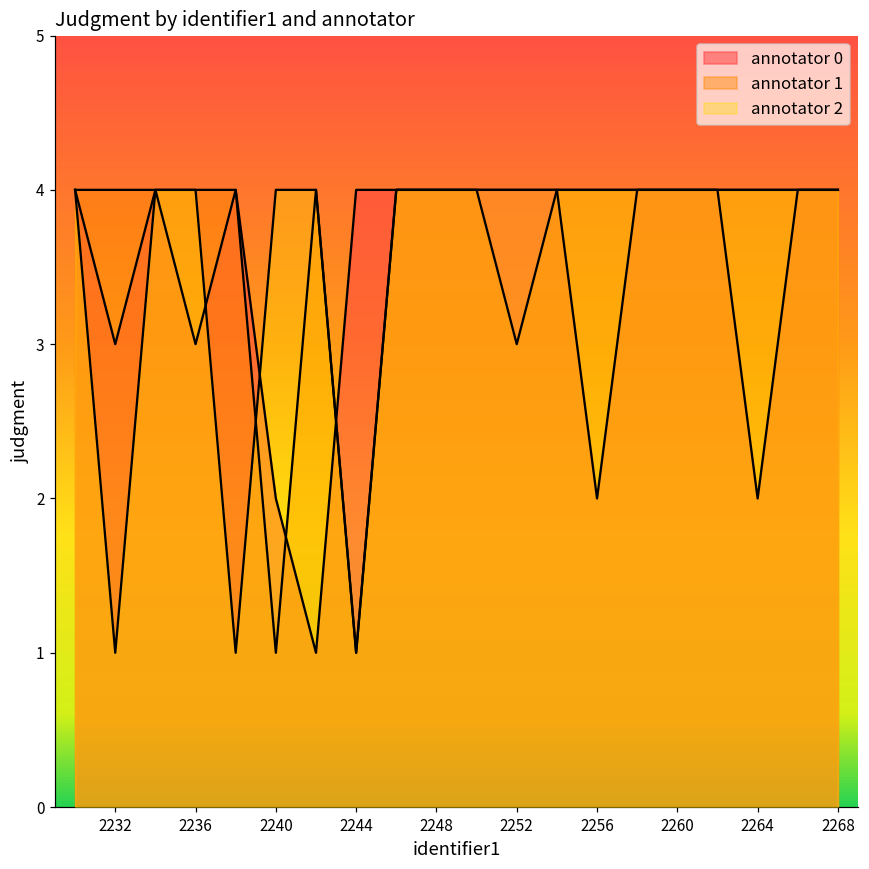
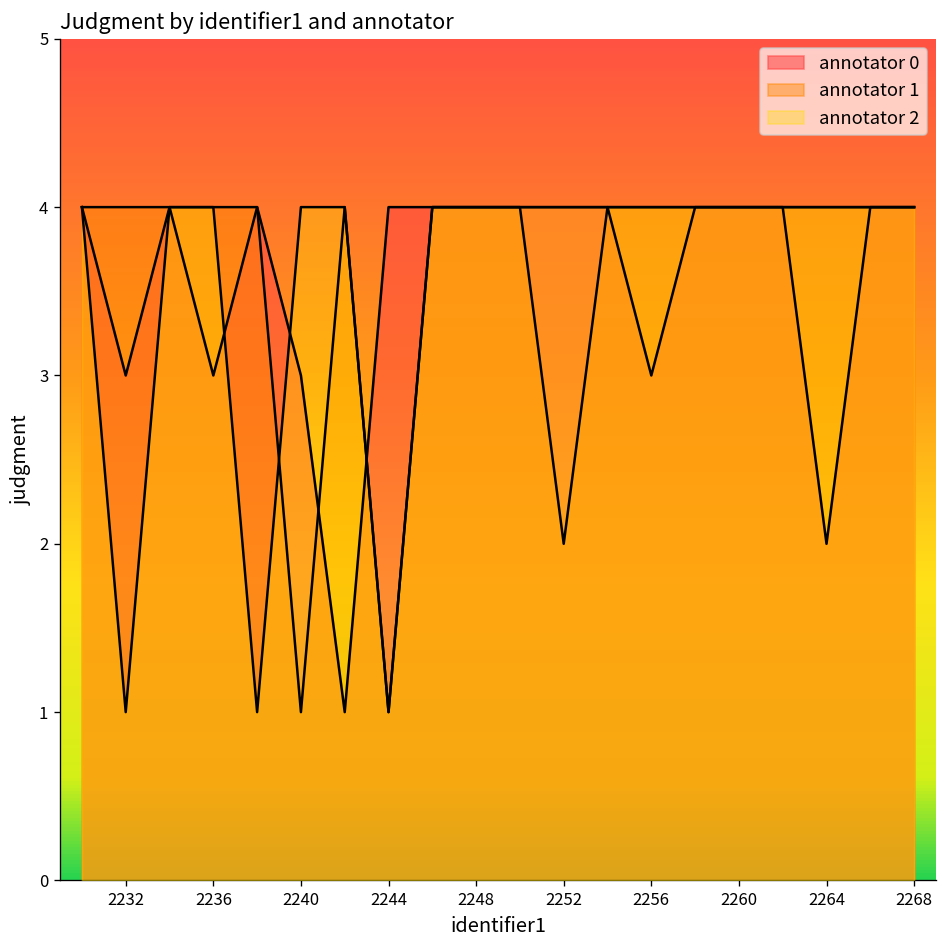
annotator 0, 2240: 2 -> 3
annotator 1, 2252: 3 -> 2
annotator 0, 2256: 2 -> 3
